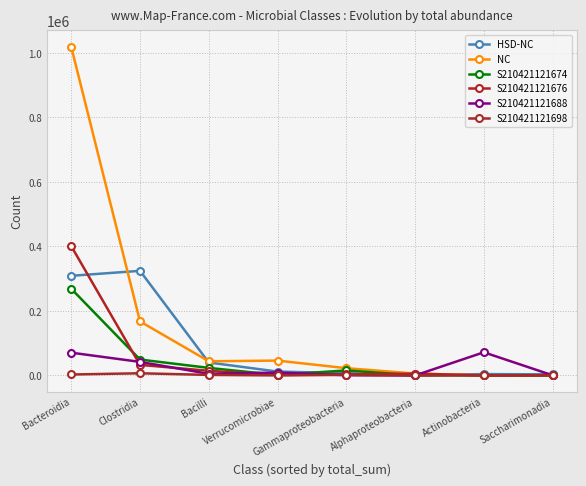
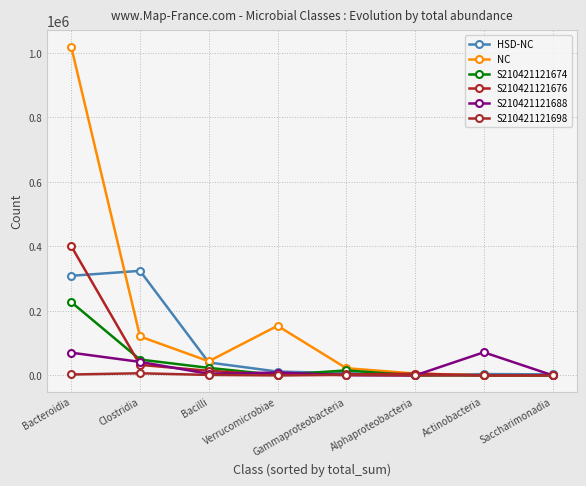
S210421121674, Bacteroidia: 270000 -> 230000
NC, Clostridia: 170000 -> 120000
NC, Verrucomicrobiae: 50000 -> 150000
